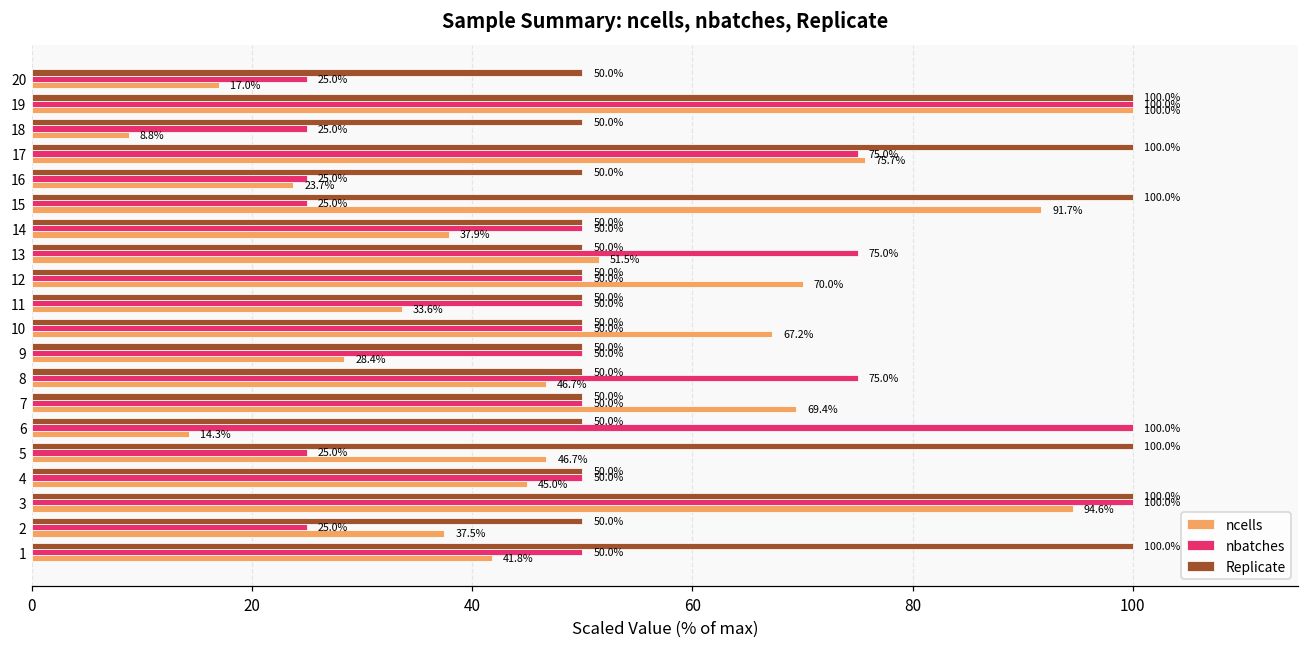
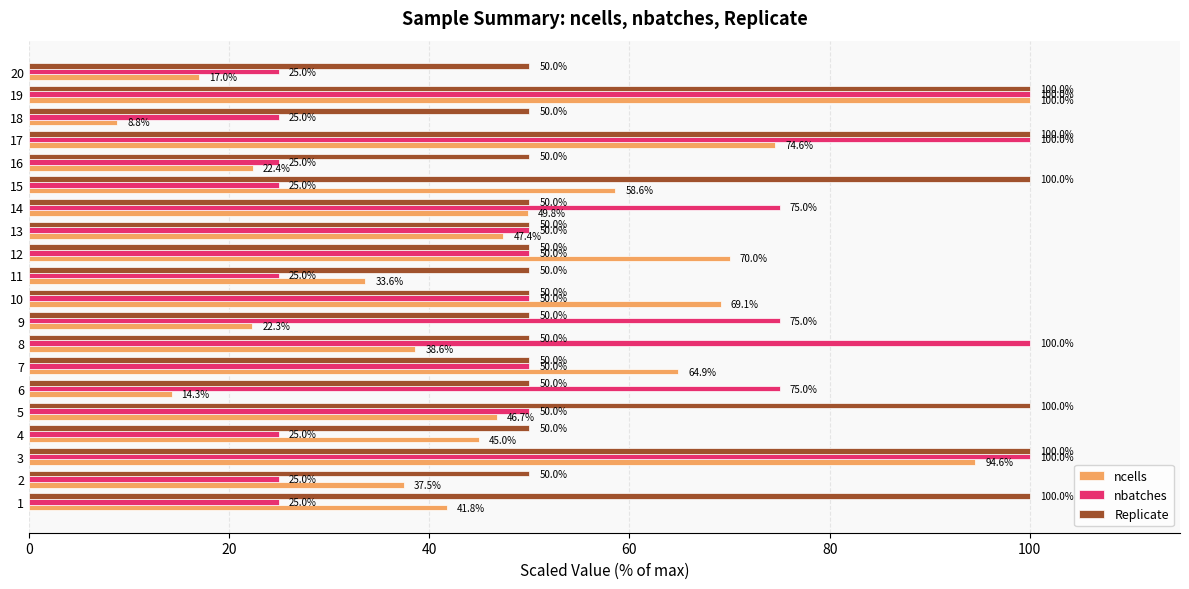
nbatches, 17: 75.0% -> 100.0%
ncells, 17: 75.7% -> 74.6%
ncells, 16: 23.7% -> 22.4%
ncells, 15: 91.7% -> 58.6%
nbatches, 14: 50.0% -> 75.0%
ncells, 14: 37.9% -> 49.8%
nbatches, 13: 75.0% -> 50.0%
ncells, 13: 51.5% -> 47.4%
nbatches, 11: 50.0% -> 25.0%
ncells, 10: 67.2% -> 69.1%
nbatches, 9: 50.0% -> 75.0%
ncells, 9: 28.4% -> 22.3%
nbatches, 8: 75.0% -> 100.0%
ncells, 8: 46.7% -> 38.6%
ncells, 7: 69.4% -> 64.9%
nbatches, 6: 100.0% -> 75.0%
nbatches, 5: 25.0% -> 50.0%
nbatches, 4: 50.0% -> 25.0%
nbatches, 1: 50.0% -> 25.0%
